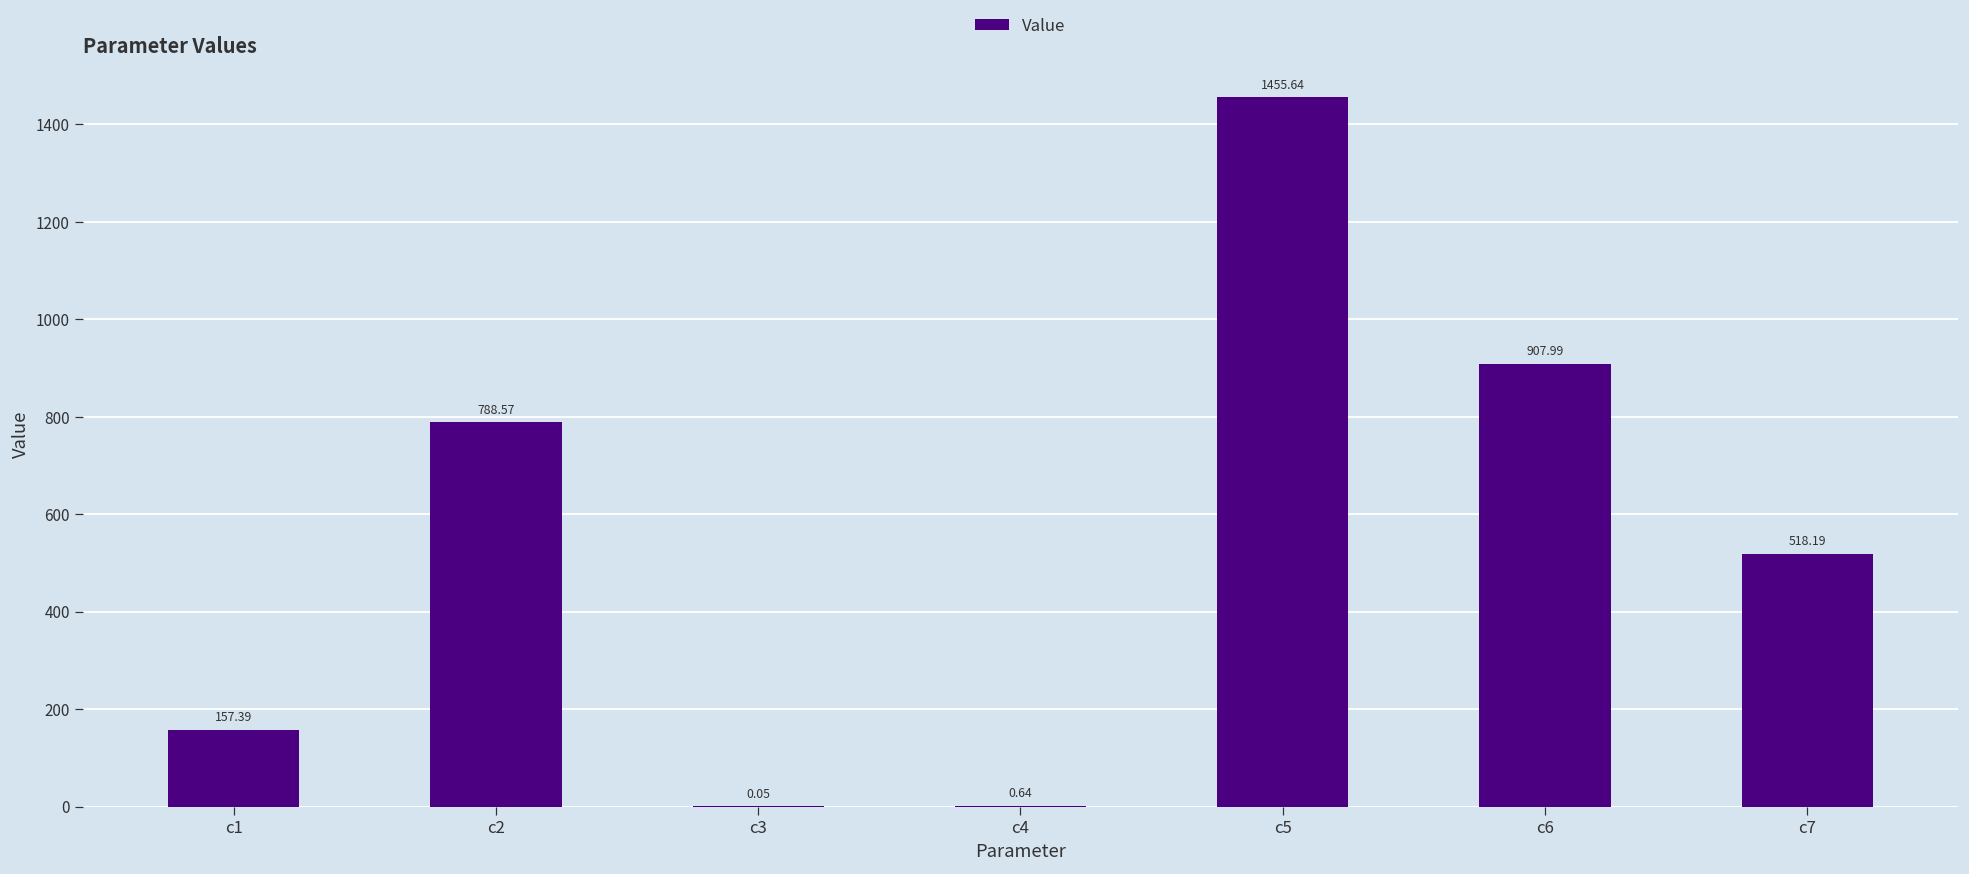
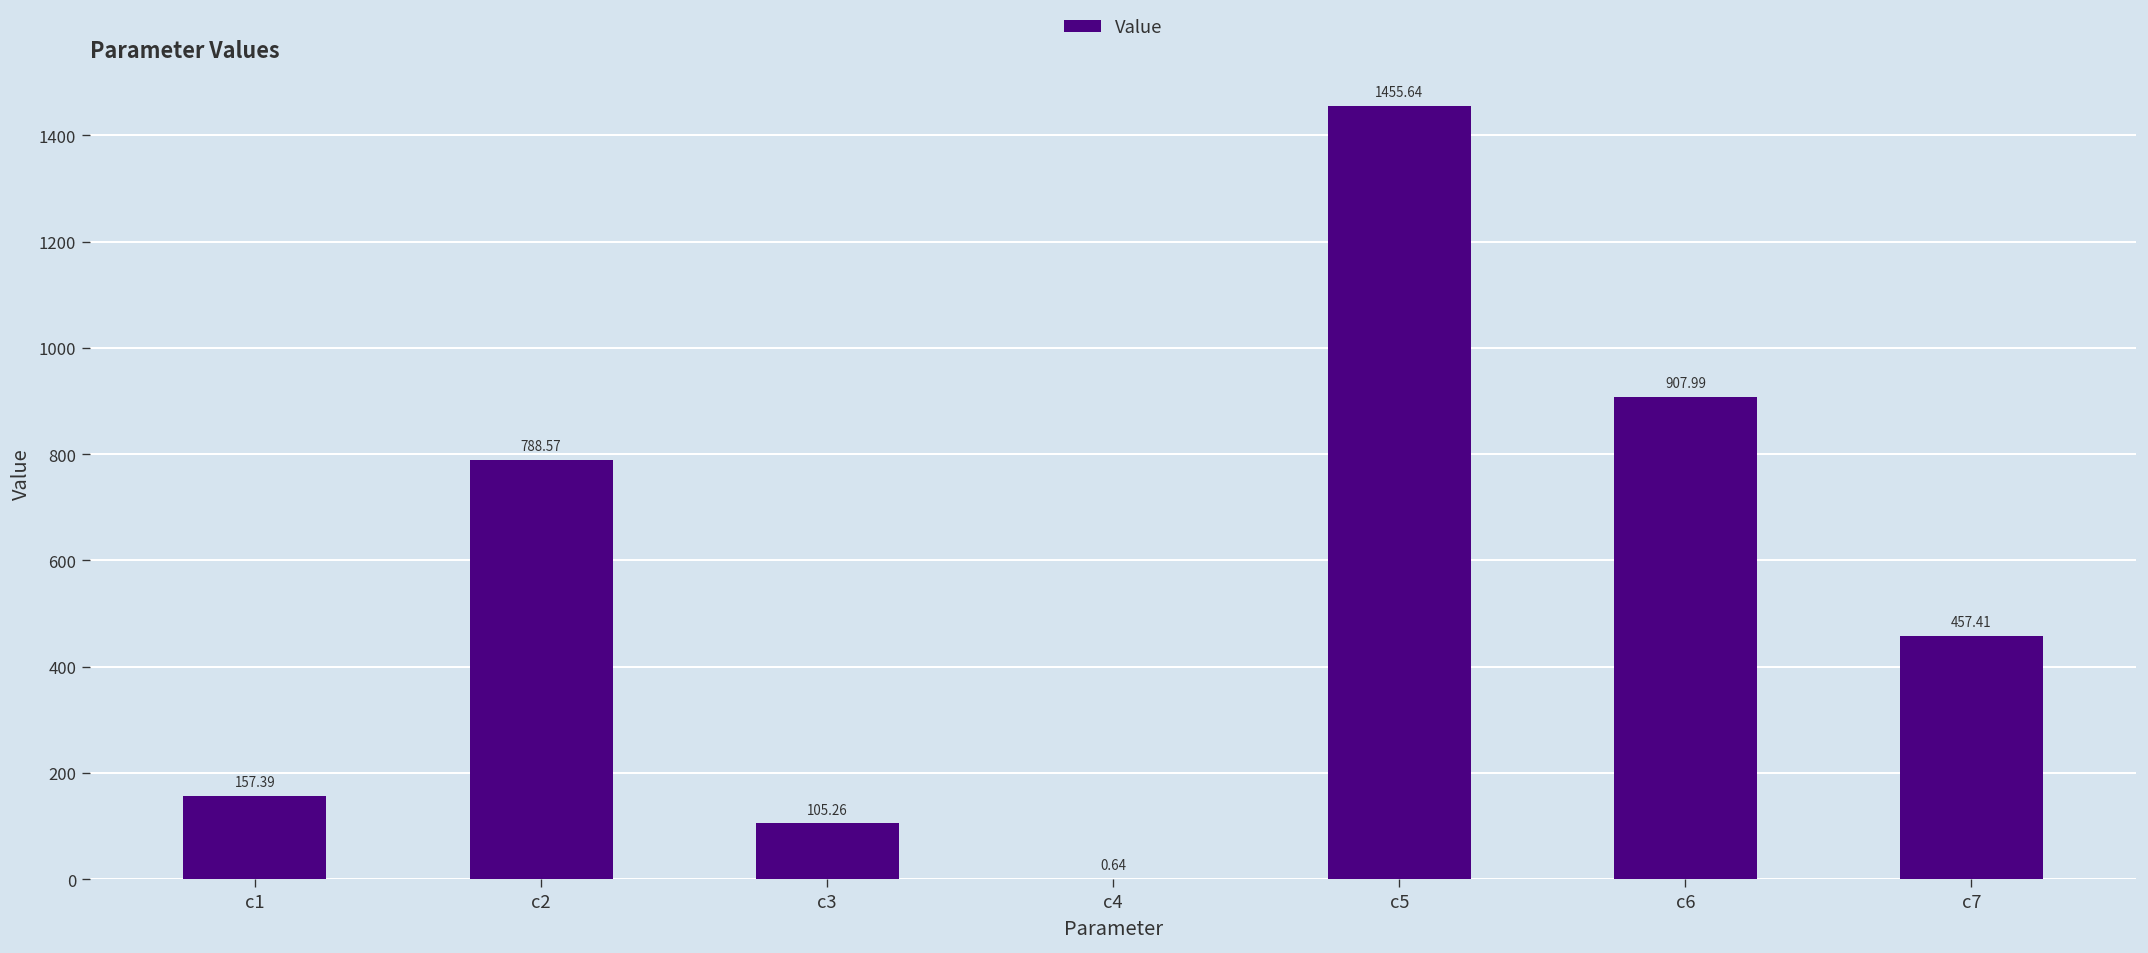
c3: 0.05 -> 105.26
c7: 518.19 -> 457.41
